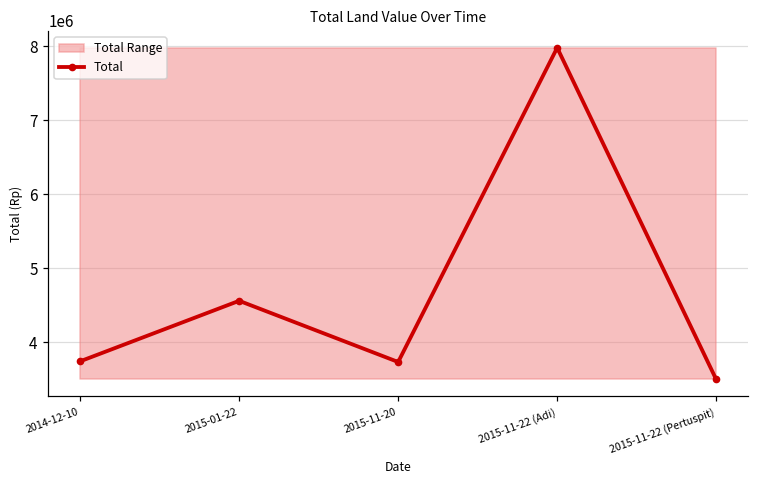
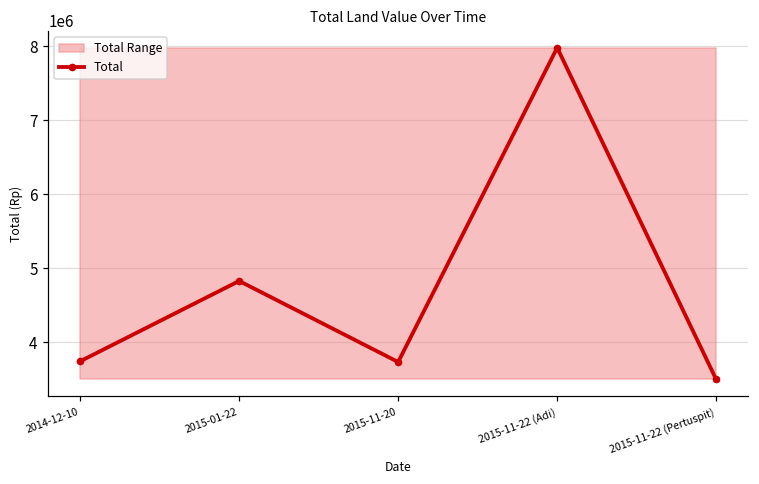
Total, 2015-01-22: 4600000 -> 4800000
